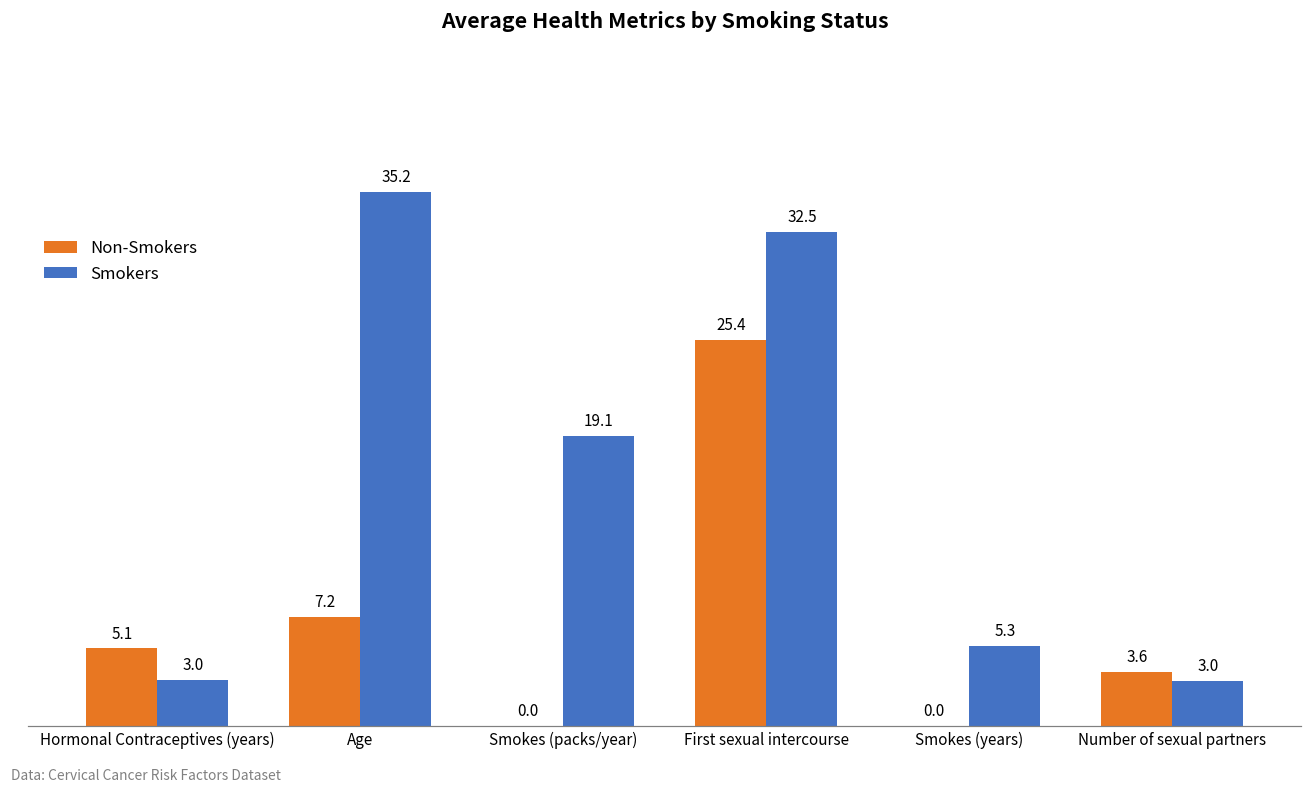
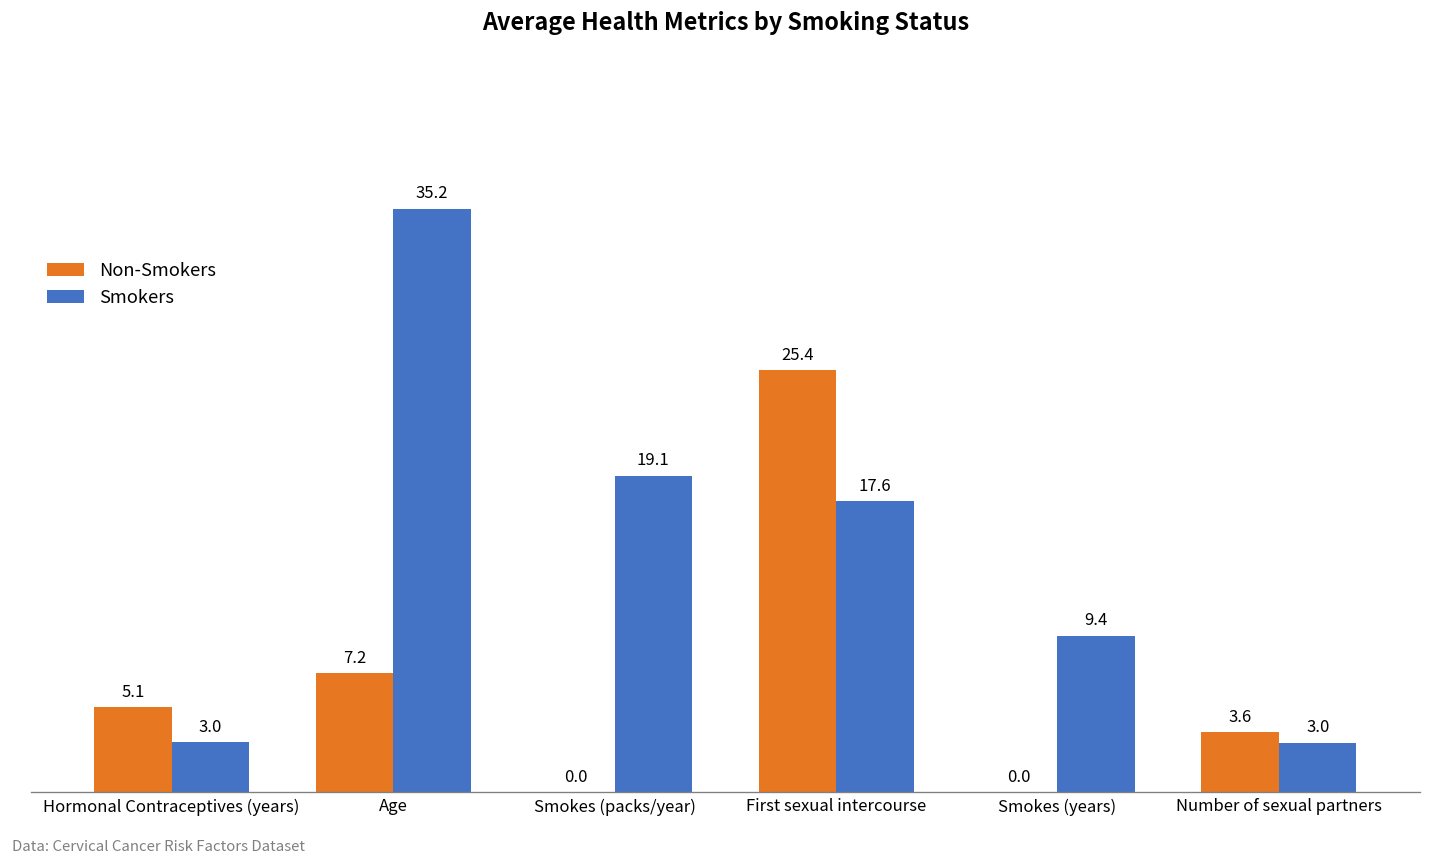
Smokers, First sexual intercourse: 32.5 -> 17.6
Smokers, Smokes (years): 5.3 -> 9.4
